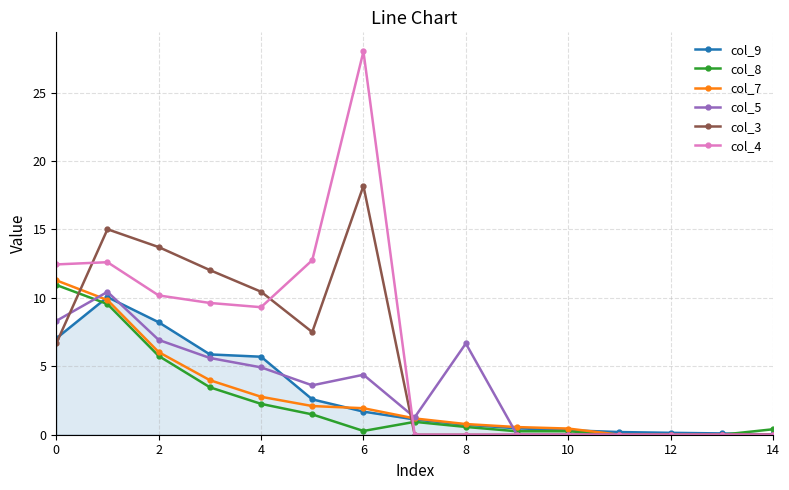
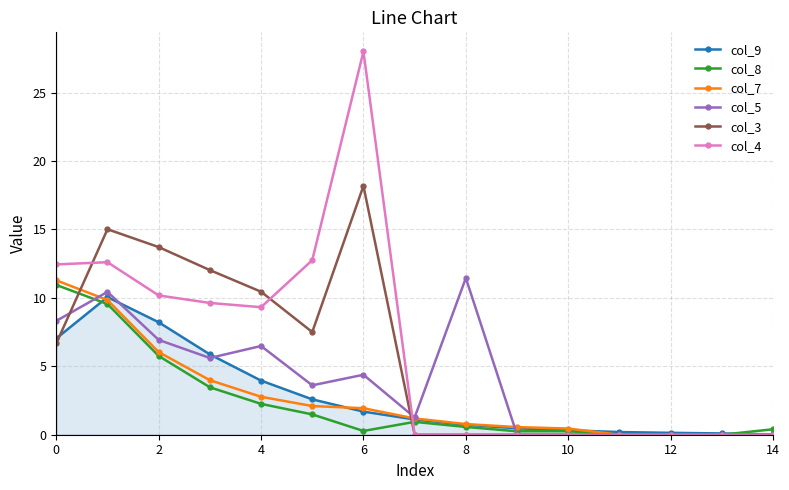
col_9, 4: 5.7 -> 4.0
col_5, 4: 4.9 -> 6.5
col_5, 8: 6.7 -> 11.4
